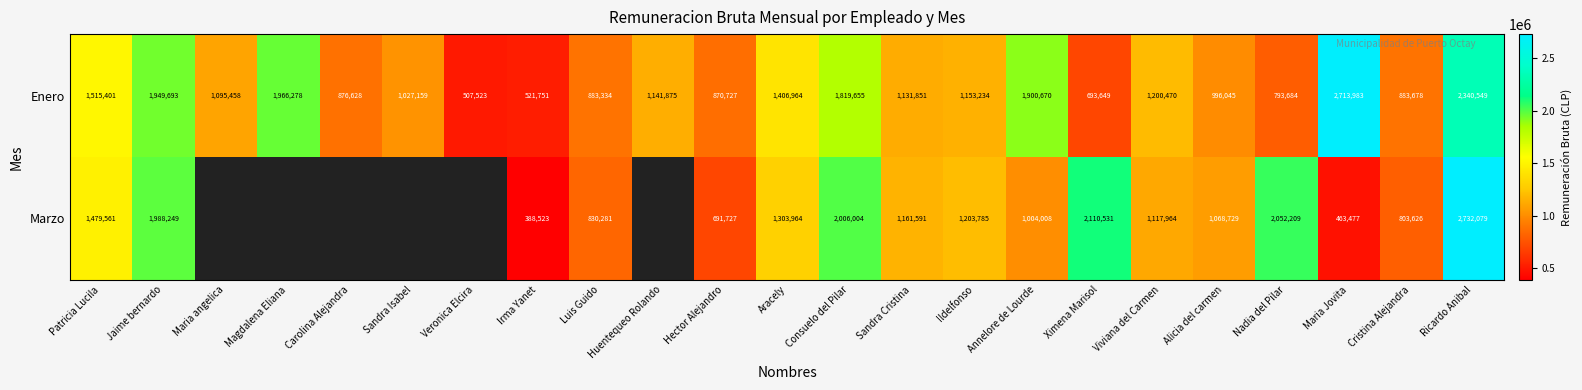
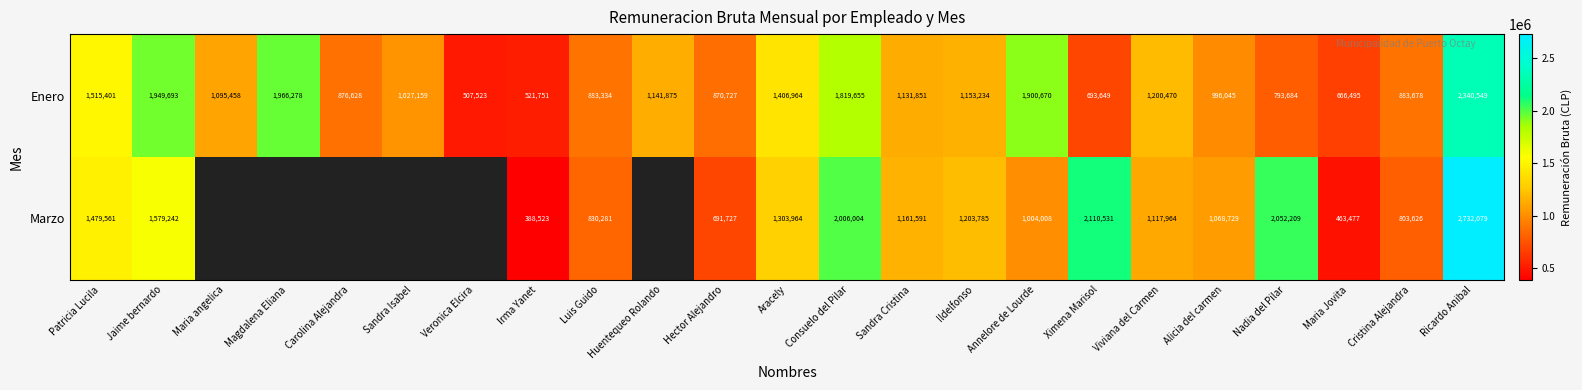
Enero, Maria Jovita: 2,713,983 -> 666,495
Marzo, Jaime bernardo: 1,988,249 -> 1,579,242
